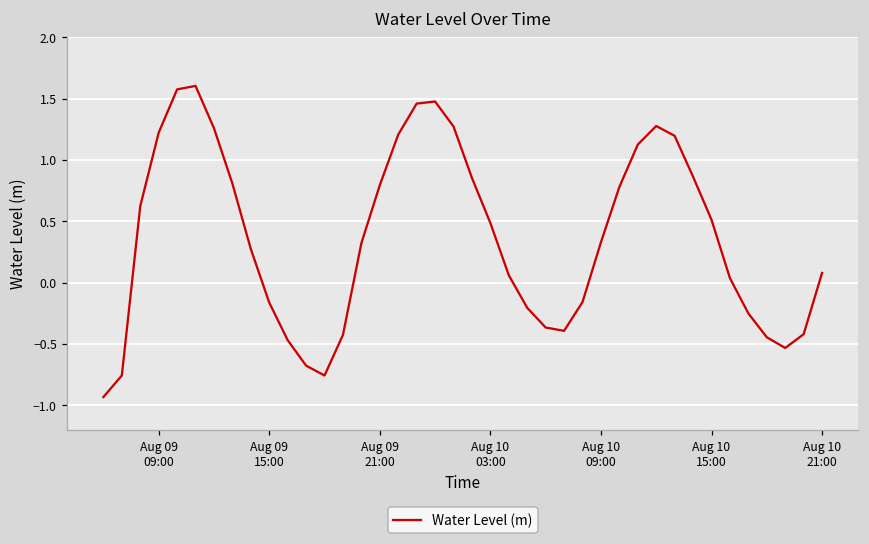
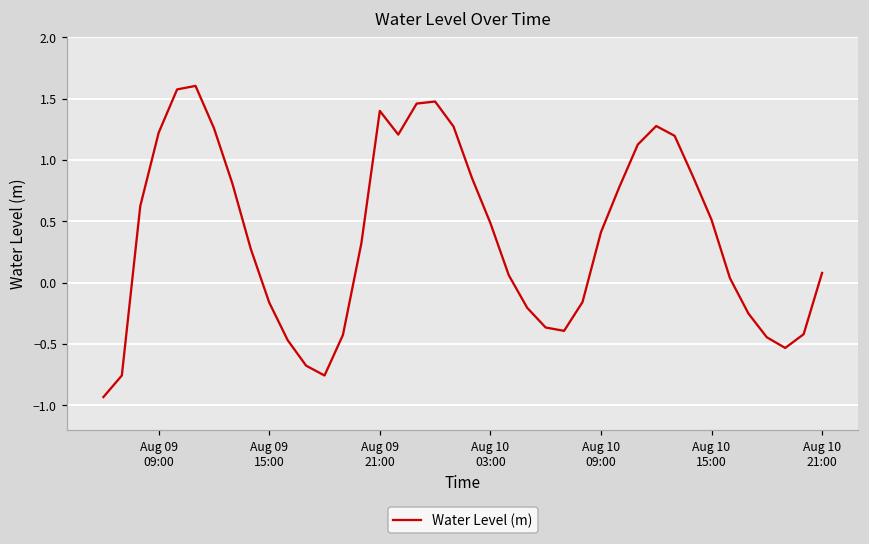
Aug 09 21:00: 0.80 -> 1.40
Aug 10 09:00: 0.33 -> 0.41
